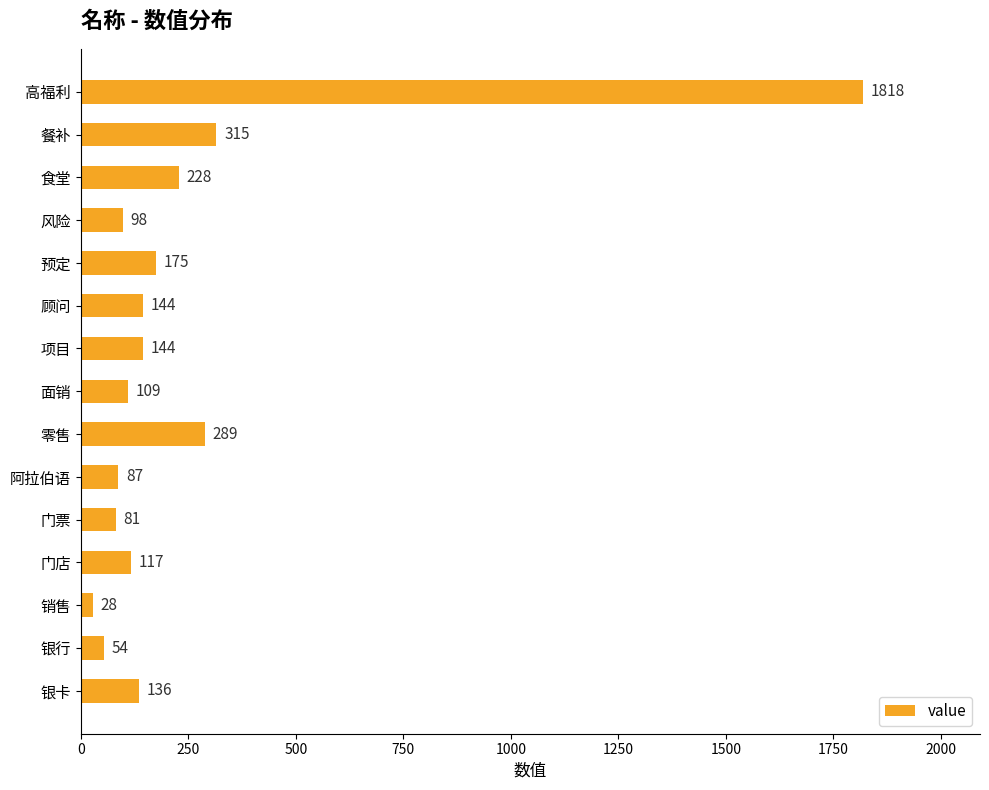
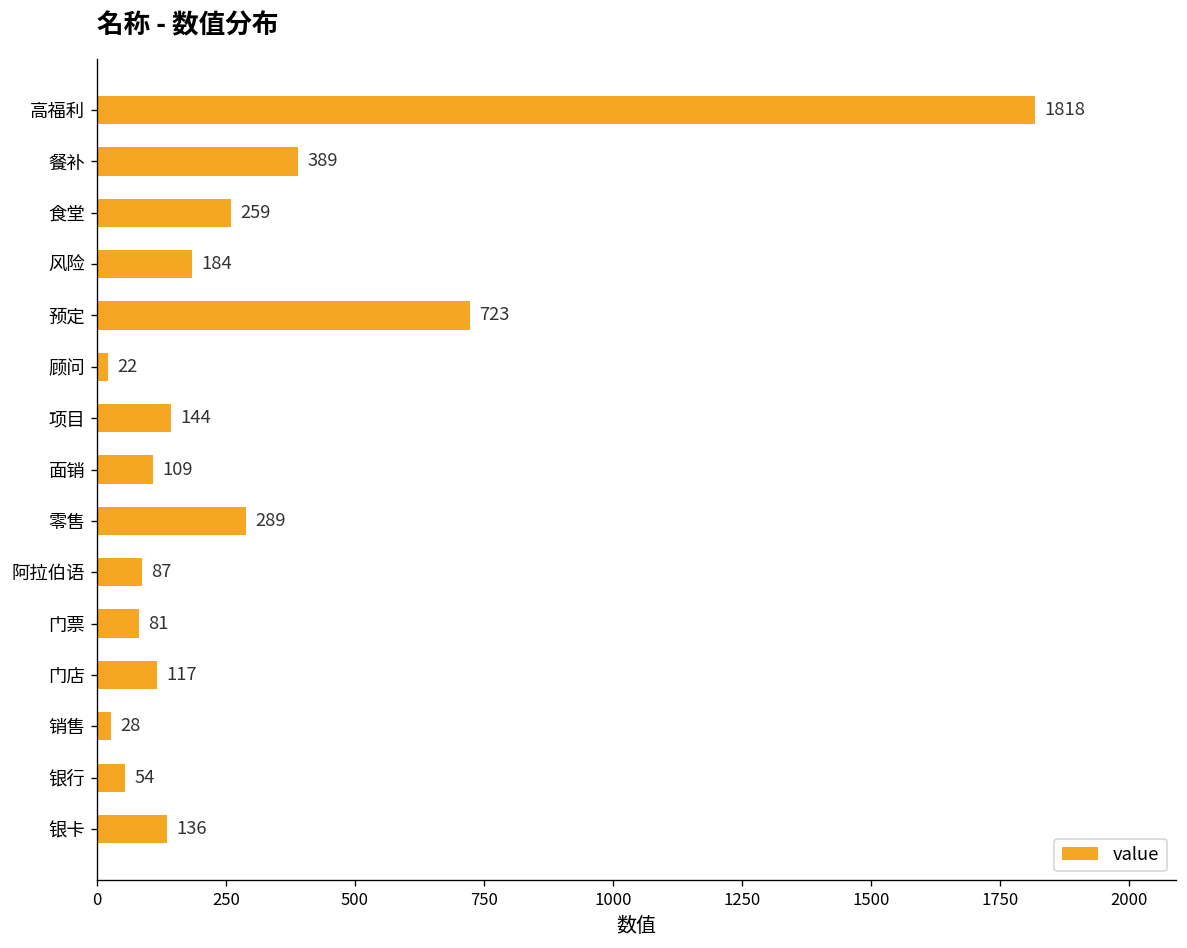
餐补: 315 -> 389
食堂: 228 -> 259
风险: 98 -> 184
预定: 175 -> 723
顾问: 144 -> 22
